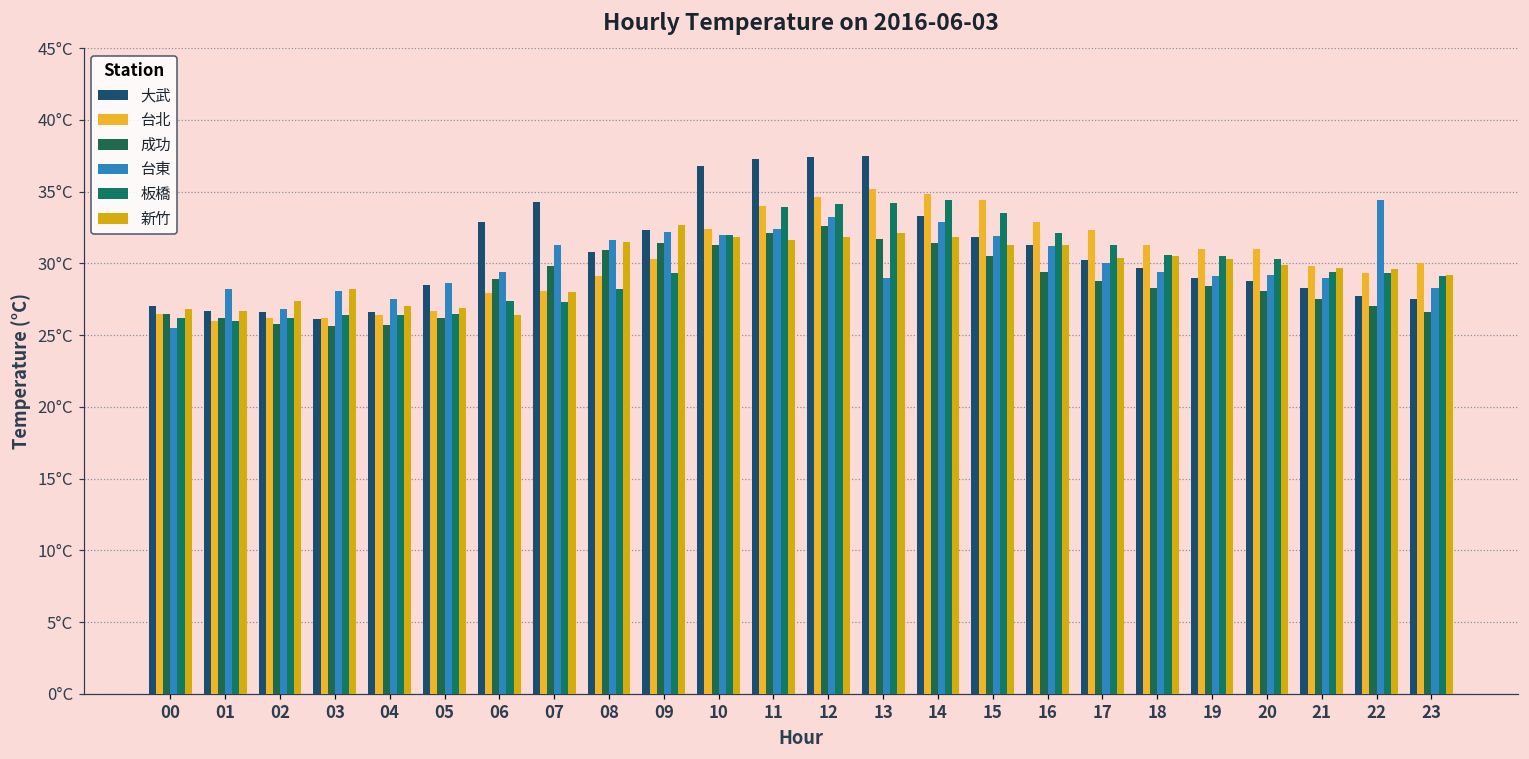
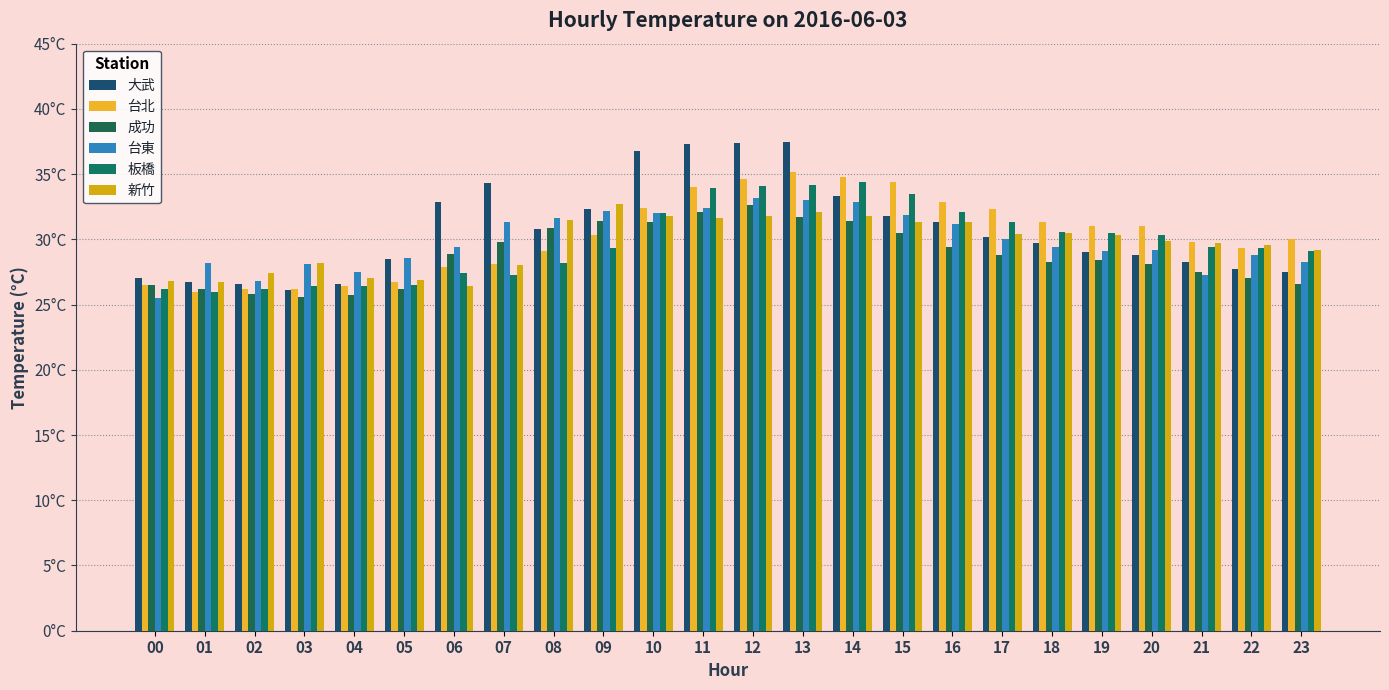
台東, 13: 29°C -> 33°C
台東, 21: 29.0°C -> 27.3°C
台東, 22: 34.4°C -> 28.8°C
